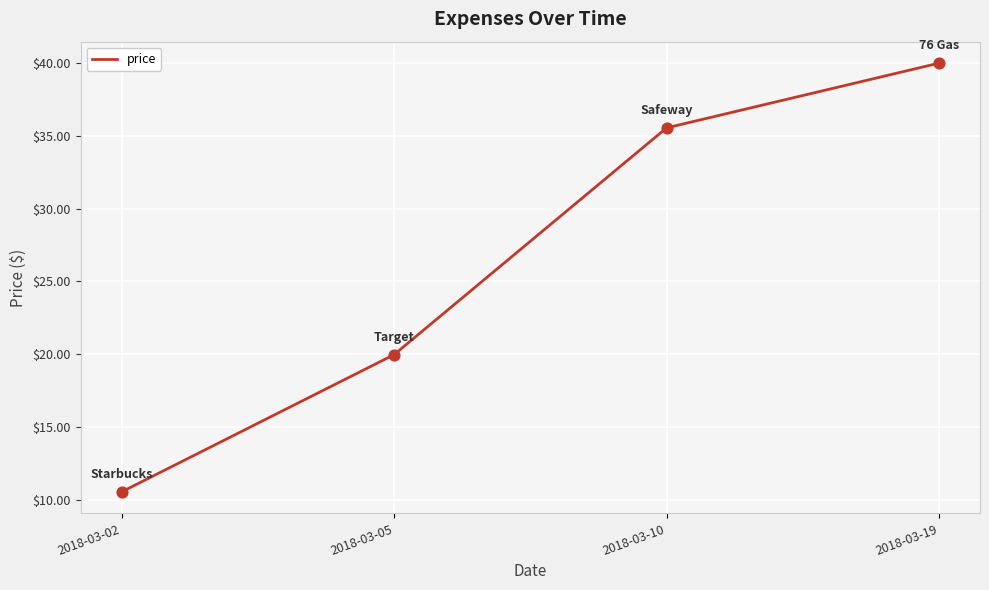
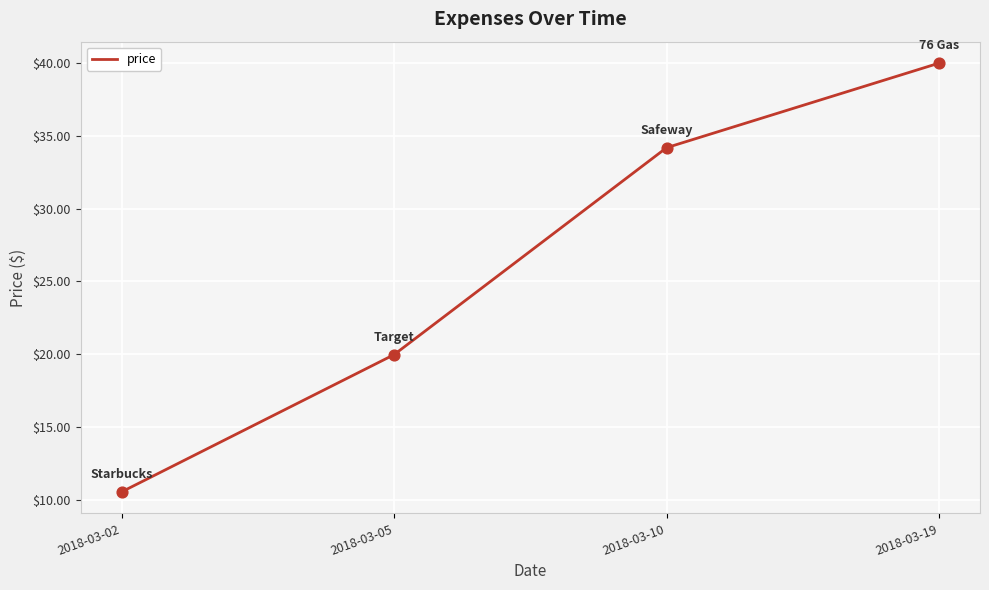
2018-03-10: $35.6 -> $34.2
